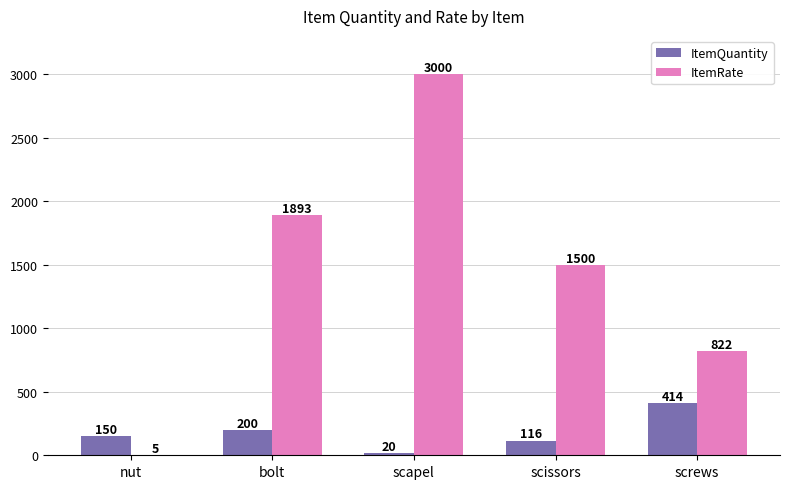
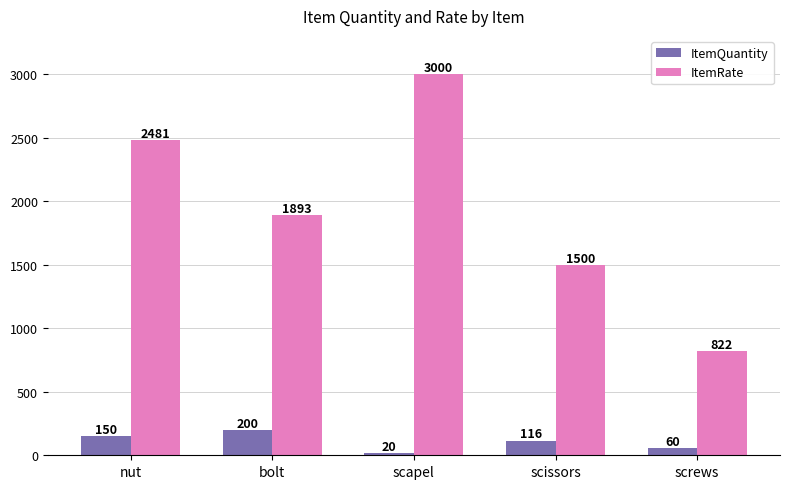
ItemRate, nut: 5 -> 2481
ItemQuantity, screws: 414 -> 60
